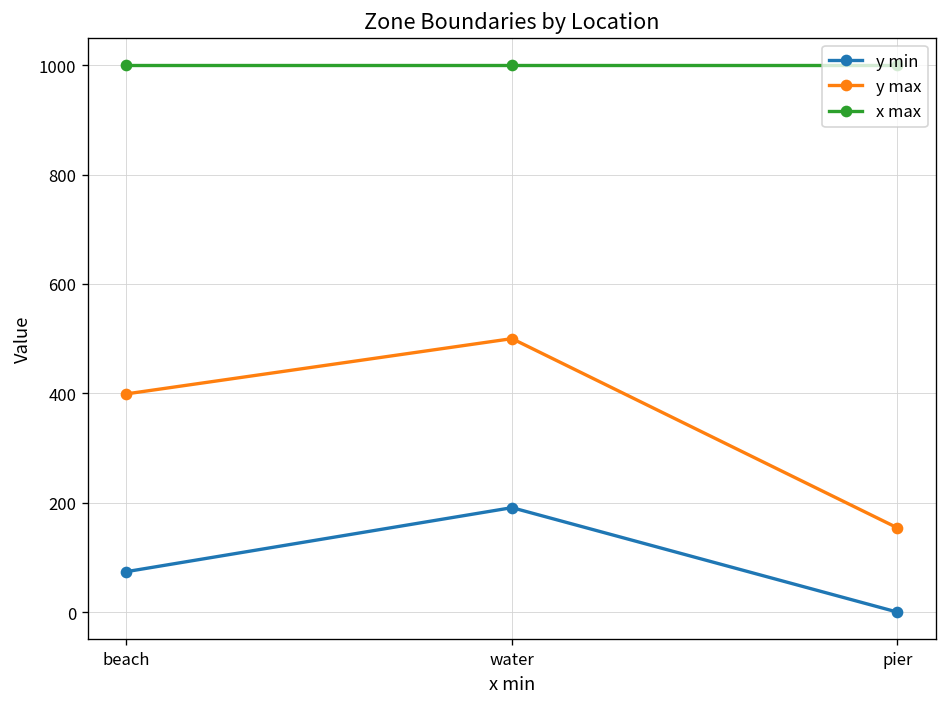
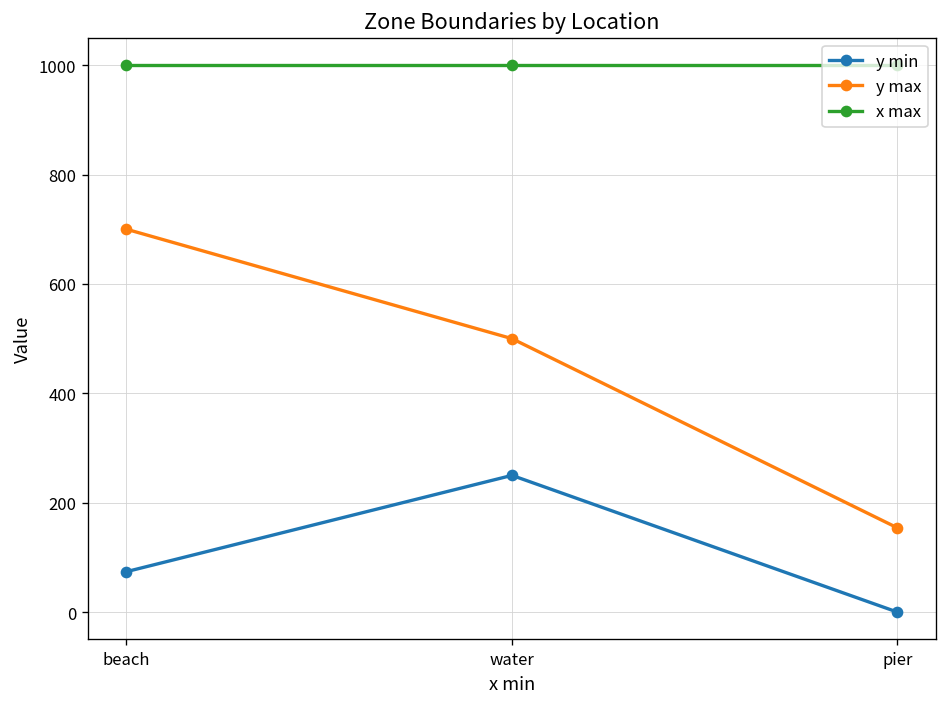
y max, beach: 400 -> 700
y min, water: 190 -> 250
